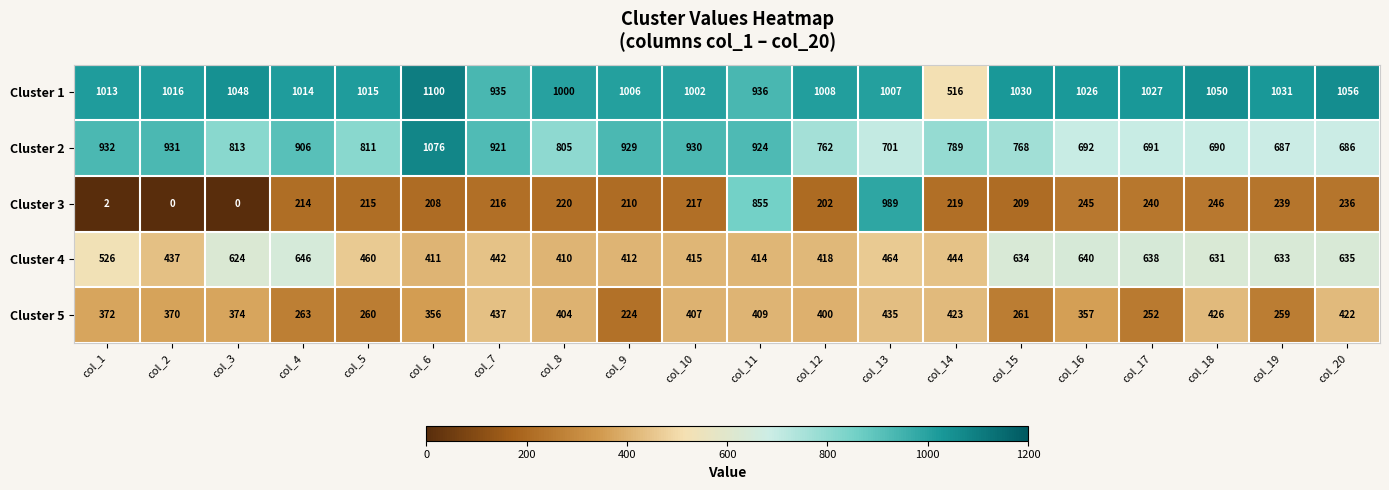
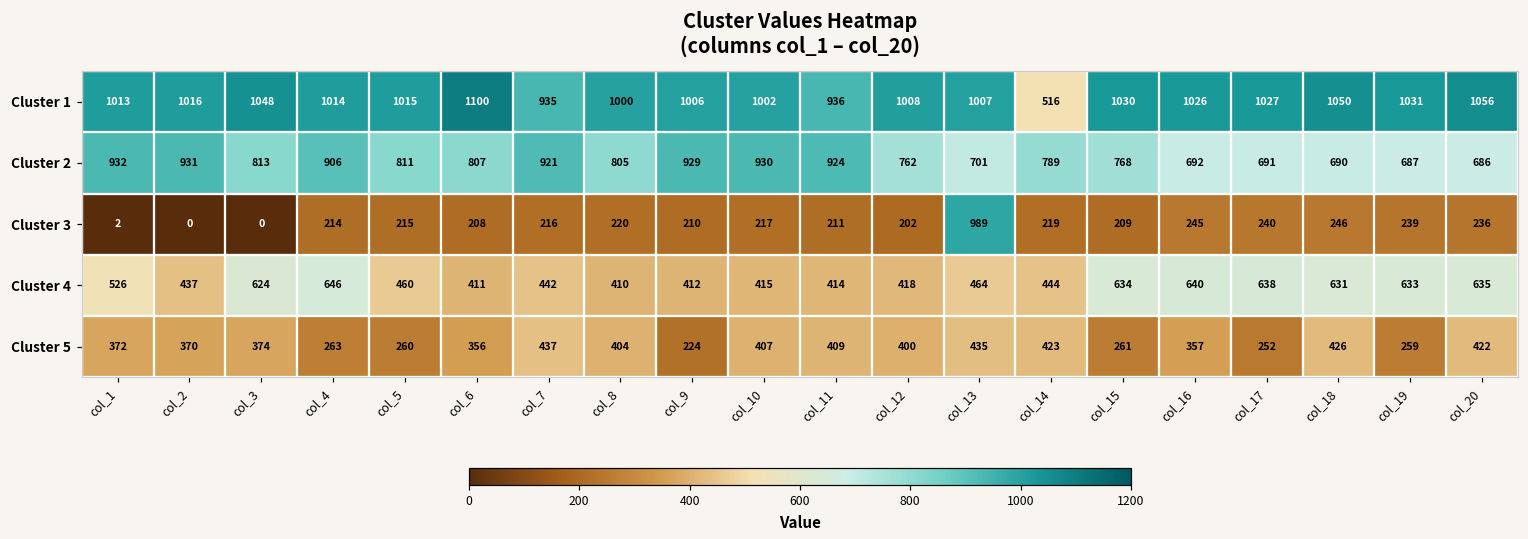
Cluster 2, col_6: 1076 -> 807
Cluster 3, col_11: 855 -> 211
